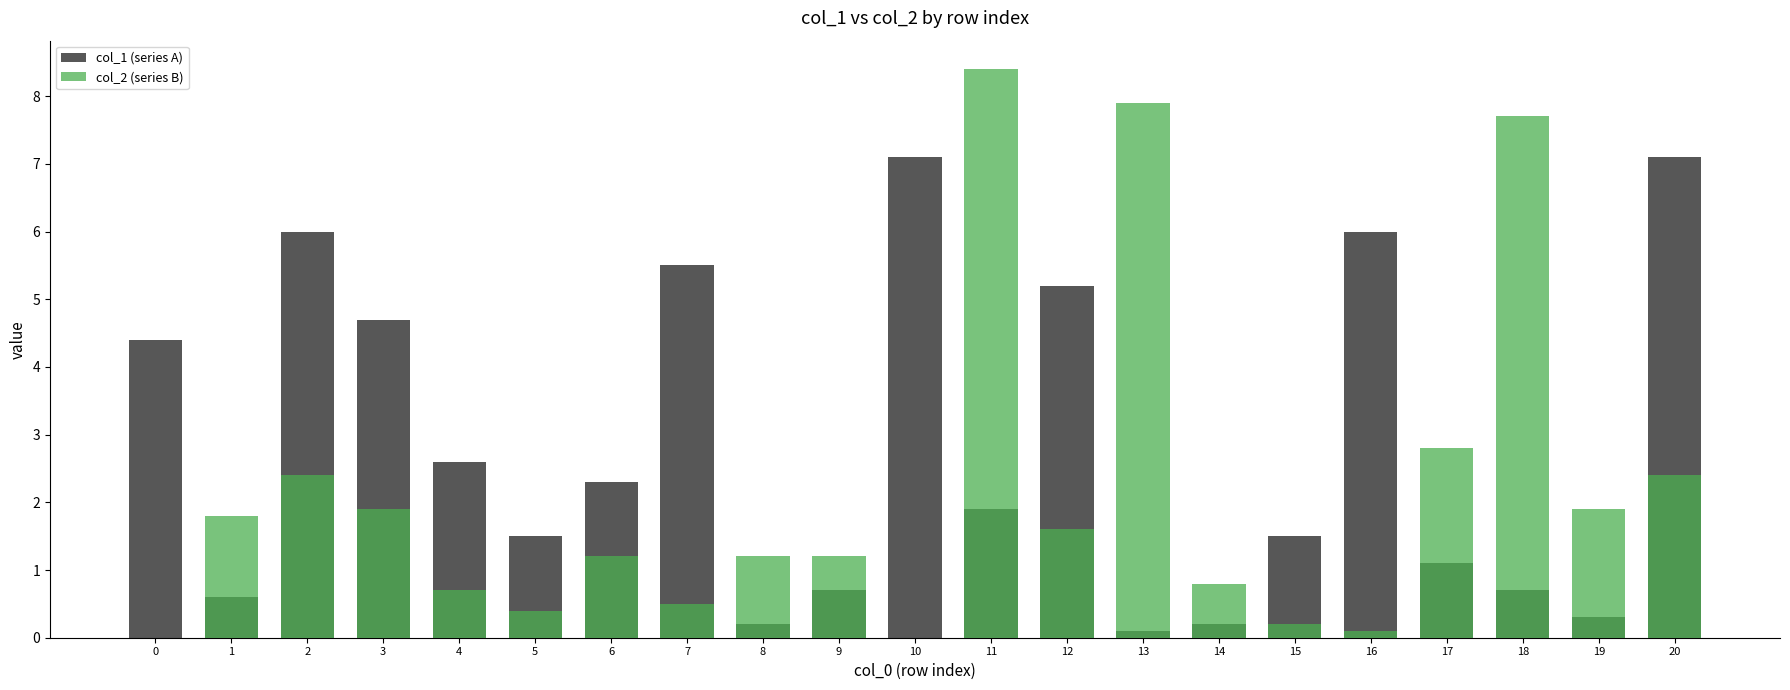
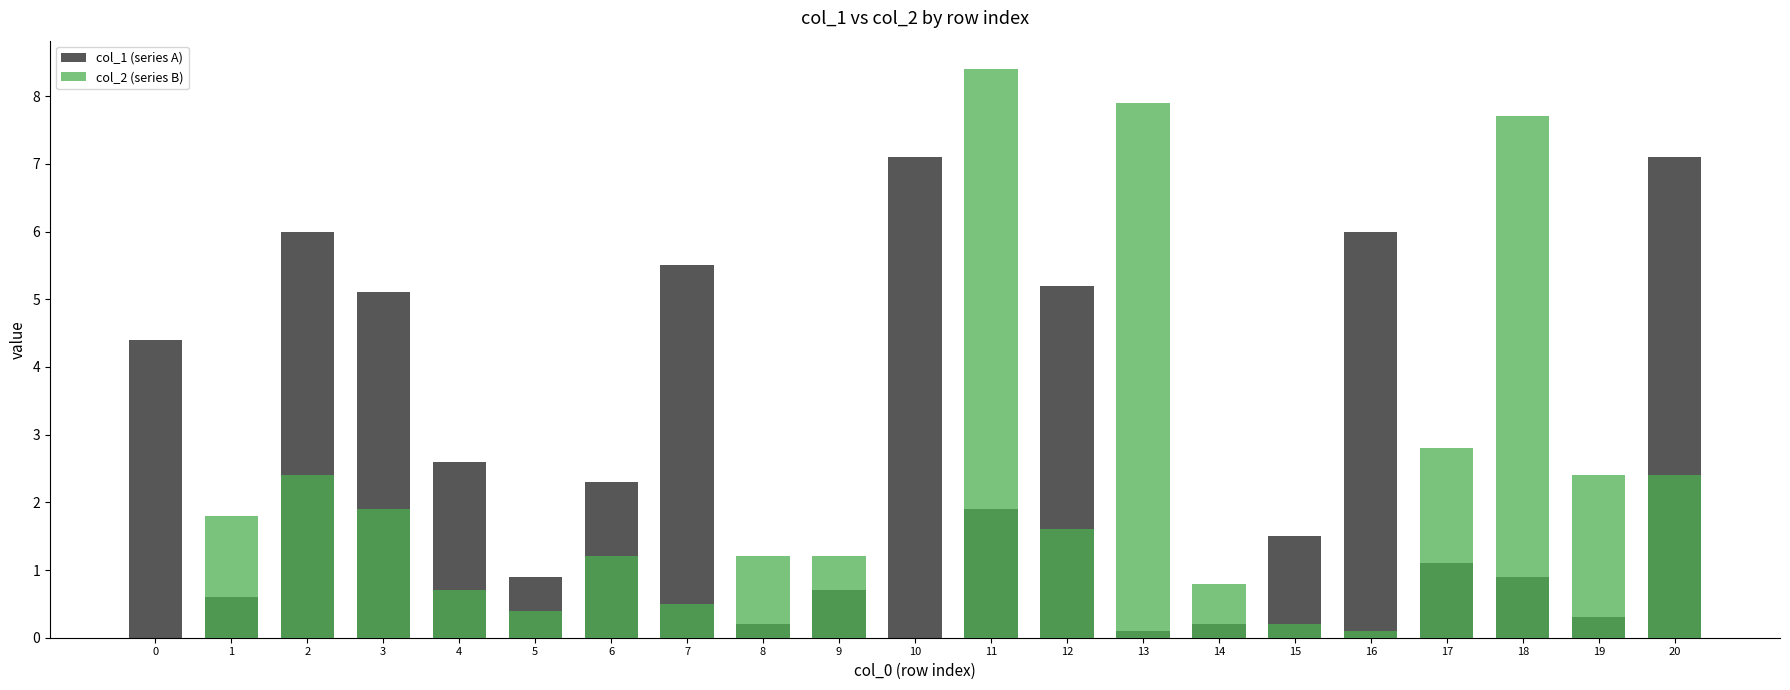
col_1 (series A), 3: 4.7 -> 5.1
col_1 (series A), 5: 1.5 -> 0.9
col_1 (series A), 18: 0.7 -> 0.9
col_2 (series B), 19: 1.9 -> 2.4
